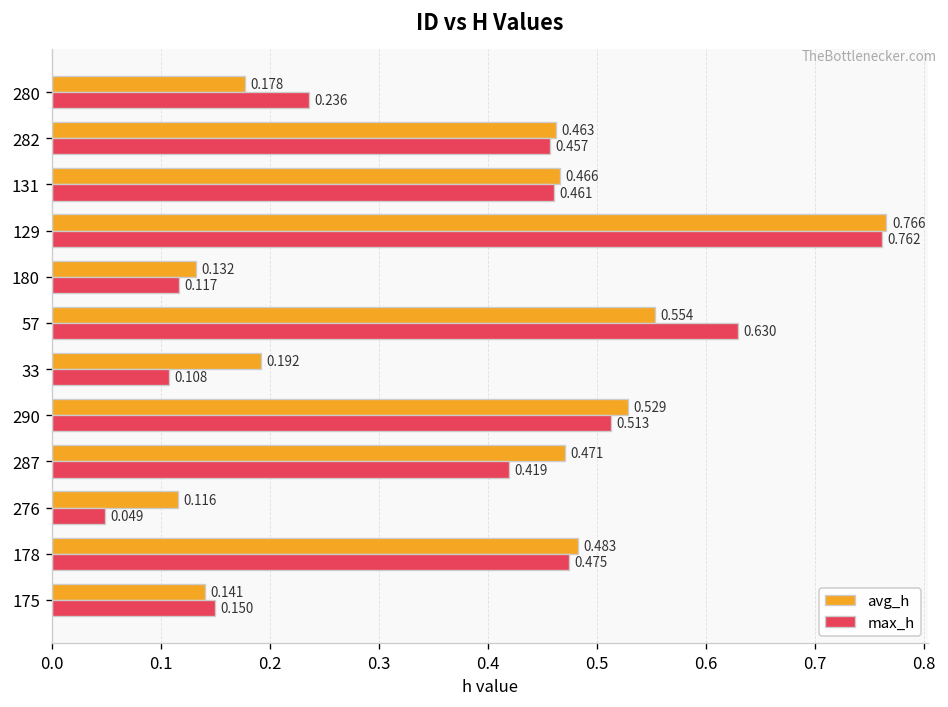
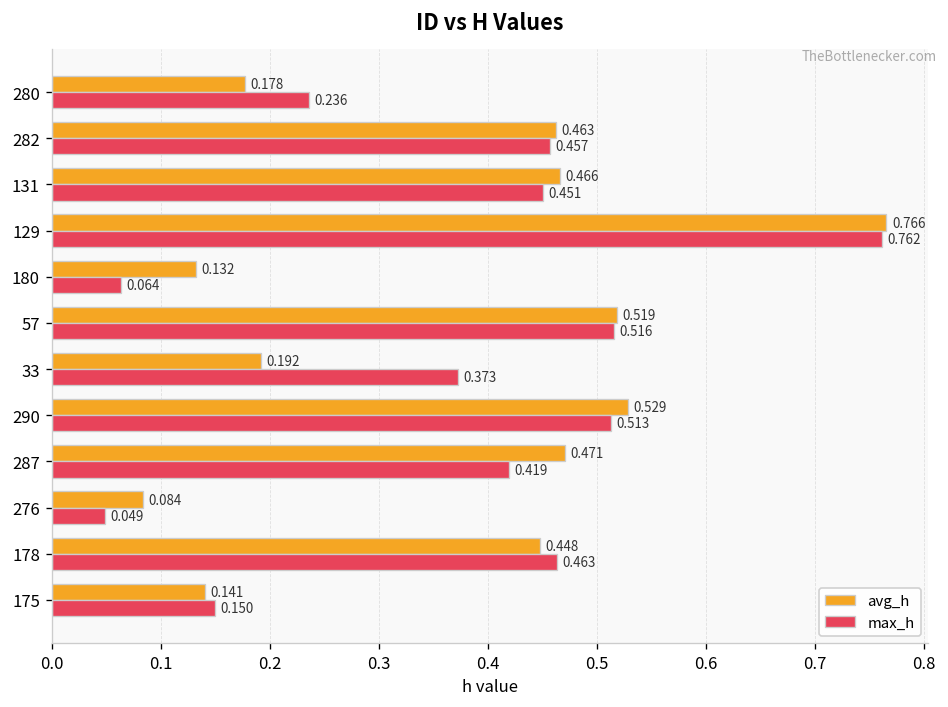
max_h, 131: 0.461 -> 0.451
max_h, 180: 0.117 -> 0.064
avg_h, 57: 0.554 -> 0.519
max_h, 57: 0.630 -> 0.516
max_h, 33: 0.108 -> 0.373
avg_h, 276: 0.116 -> 0.084
avg_h, 178: 0.483 -> 0.448
max_h, 178: 0.475 -> 0.463
